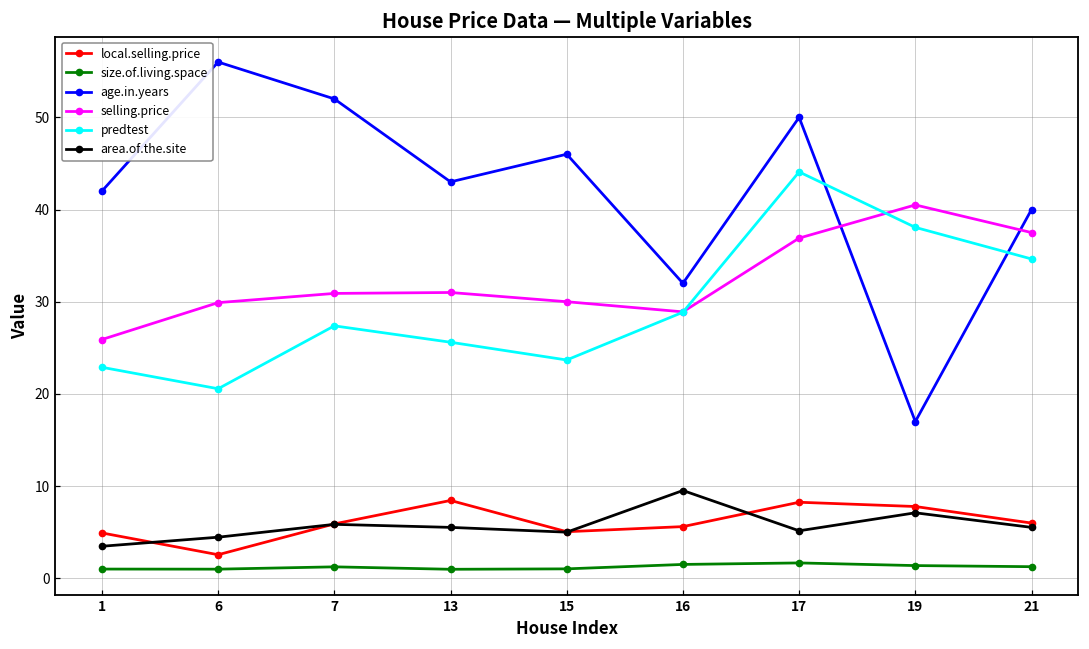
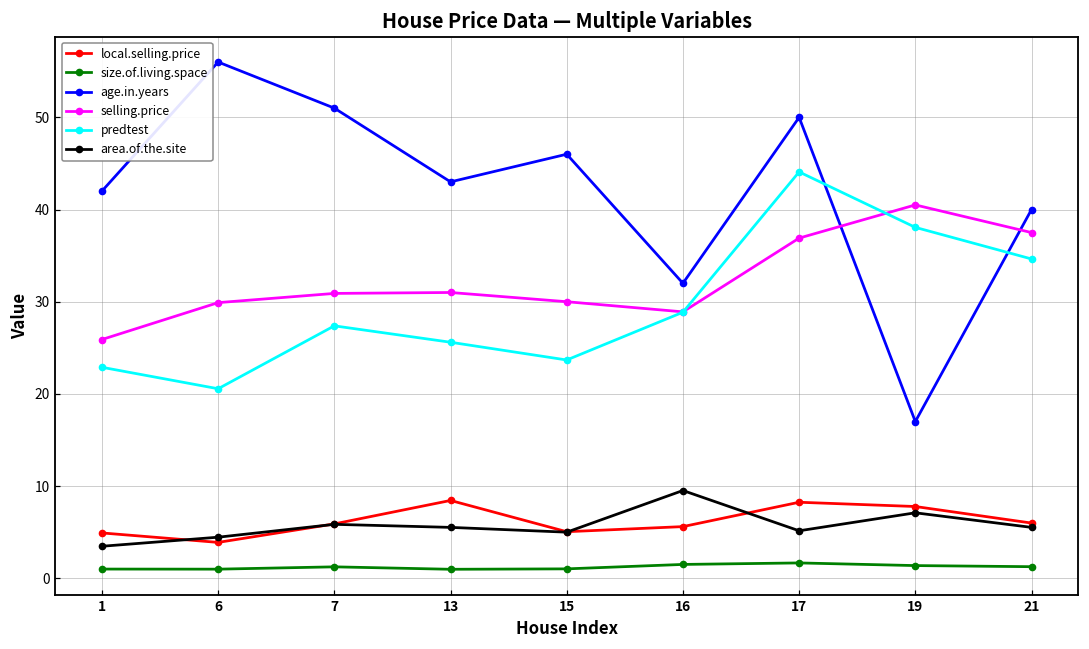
local.selling.price, 6: 3 -> 4
age.in.years, 7: 52 -> 51
